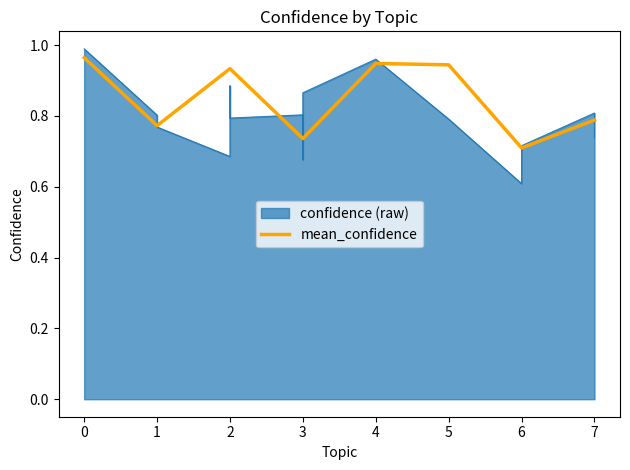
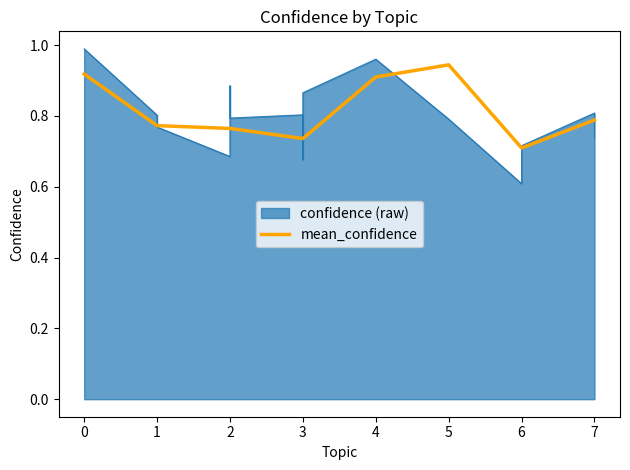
mean_confidence, 0: 0.96 -> 0.92
mean_confidence, 2: 0.93 -> 0.76
mean_confidence, 4: 0.95 -> 0.91
